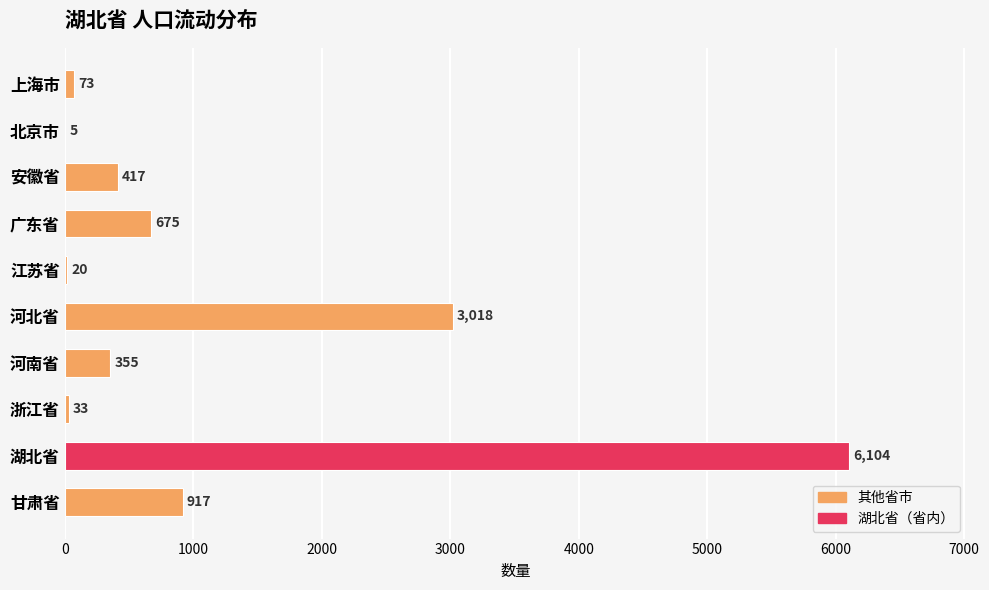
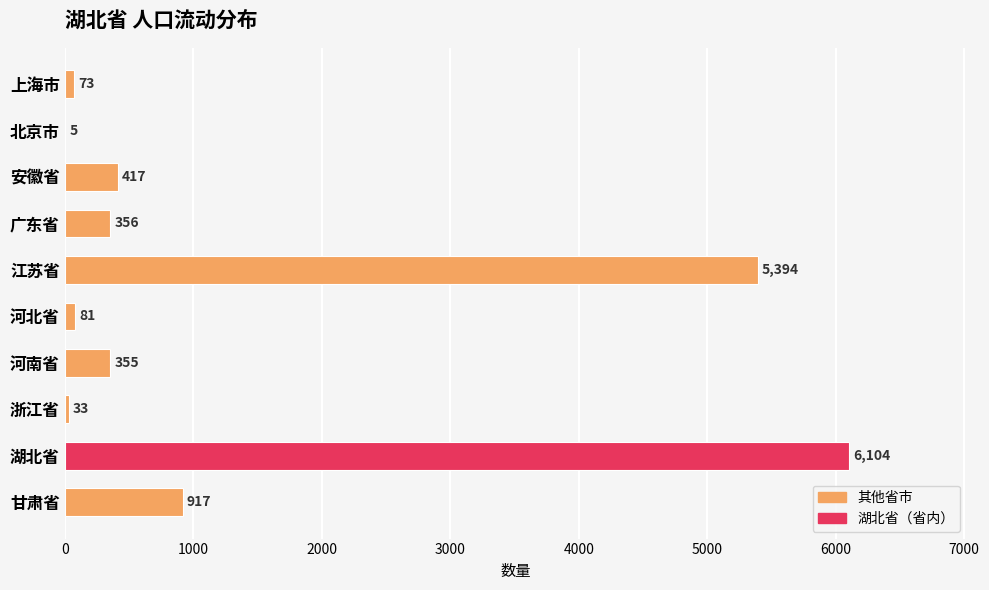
广东省: 675 -> 356
江苏省: 20 -> 5,394
河北省: 3,018 -> 81
